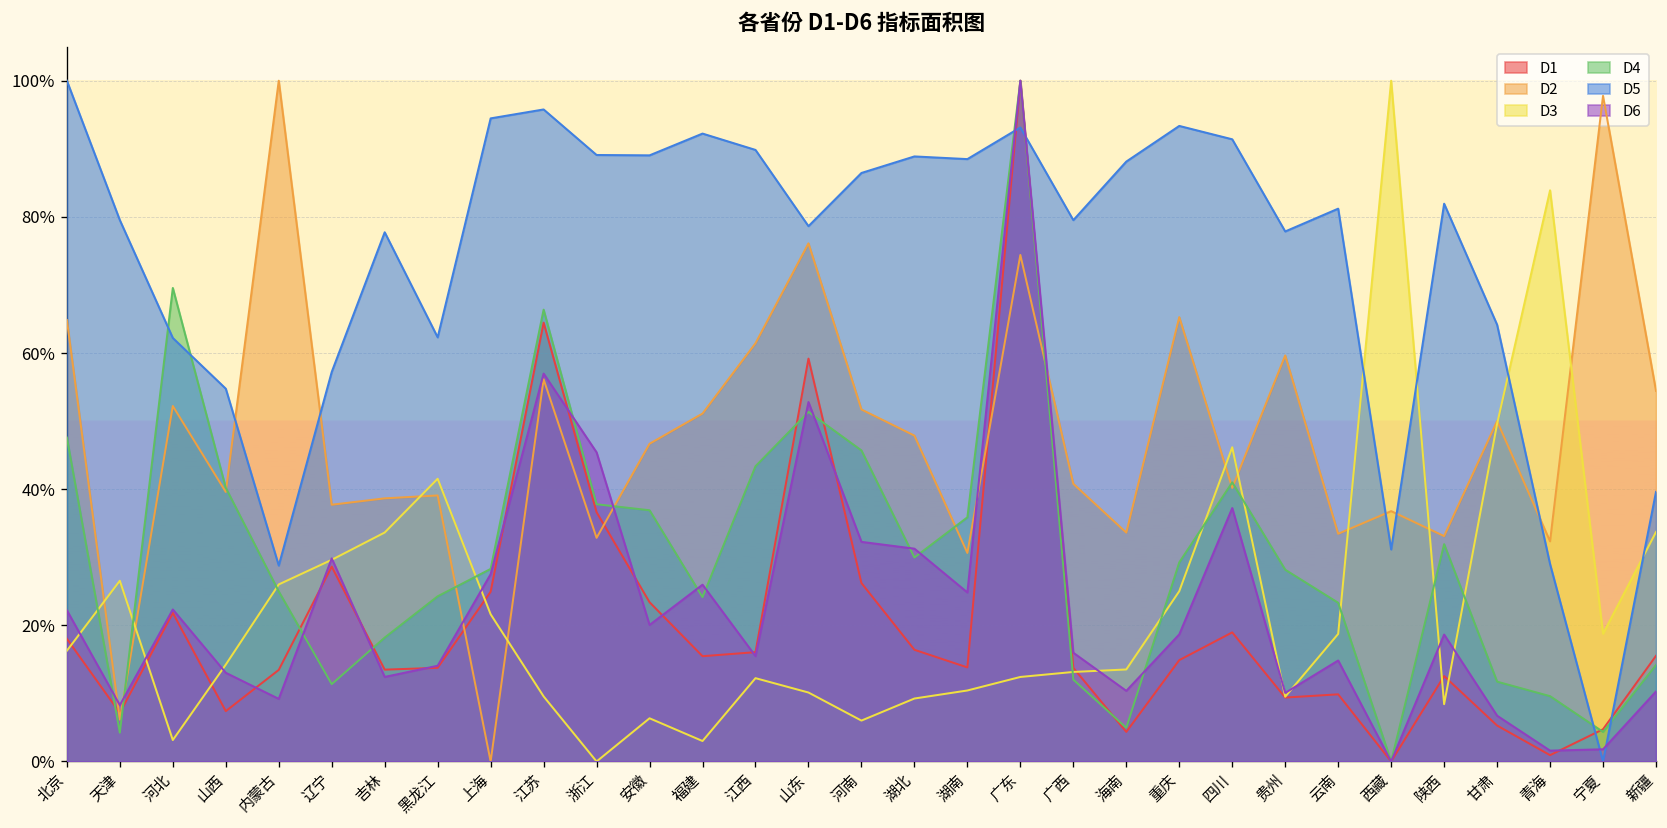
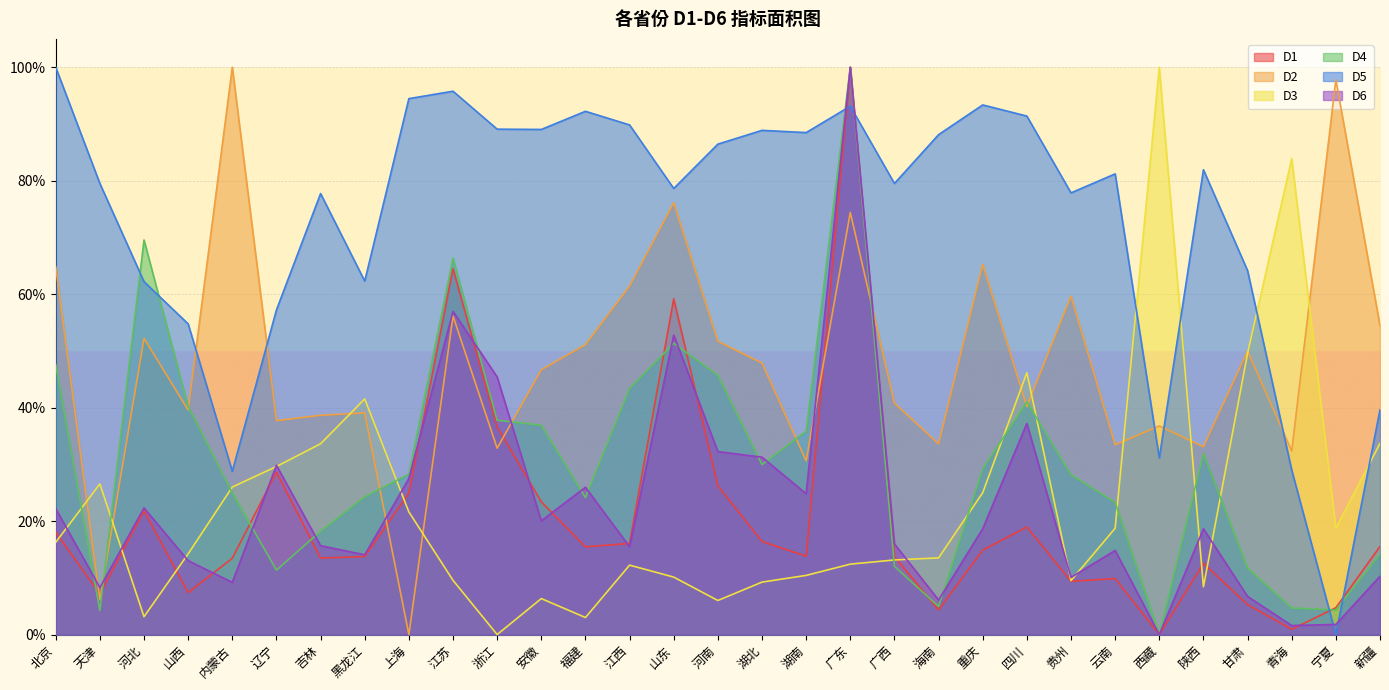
D6, 吉林: 12% -> 16%
D6, 海南: 10% -> 6%
D4, 青海: 10% -> 5%
